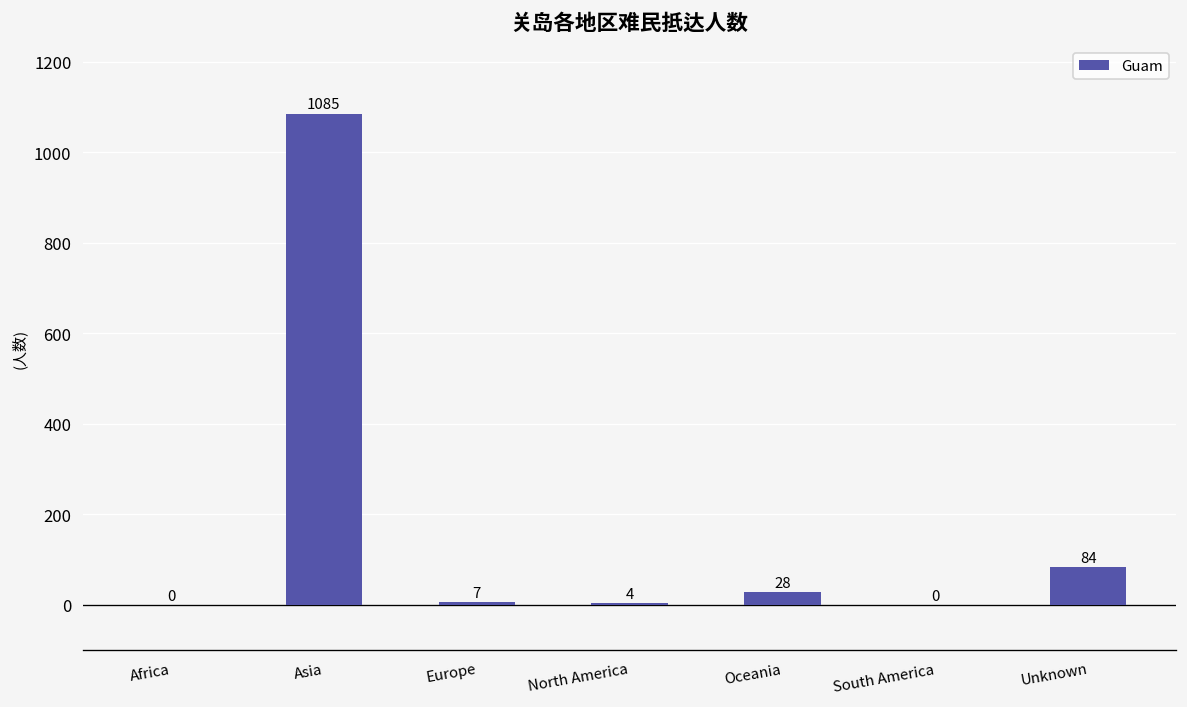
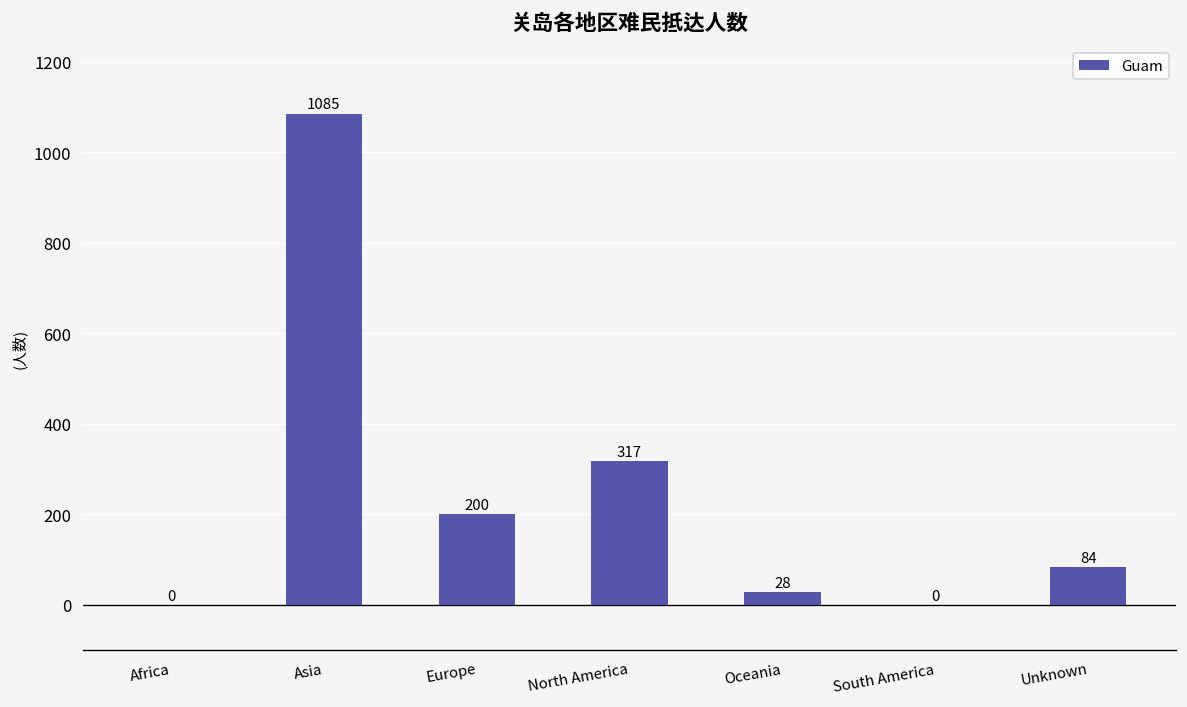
Europe: 7 -> 200
North America: 4 -> 317
